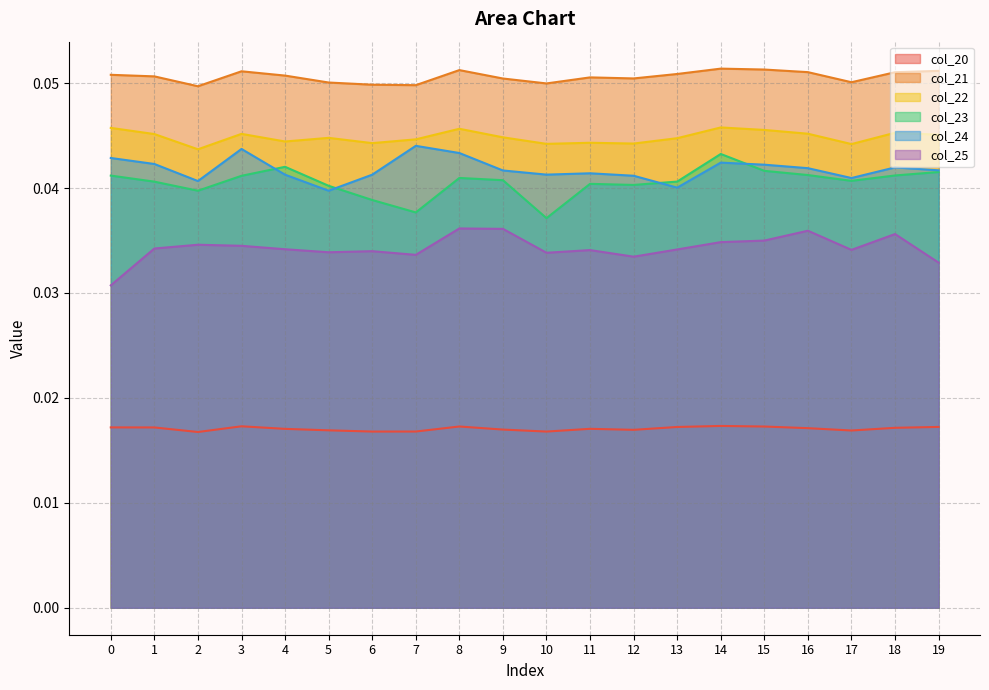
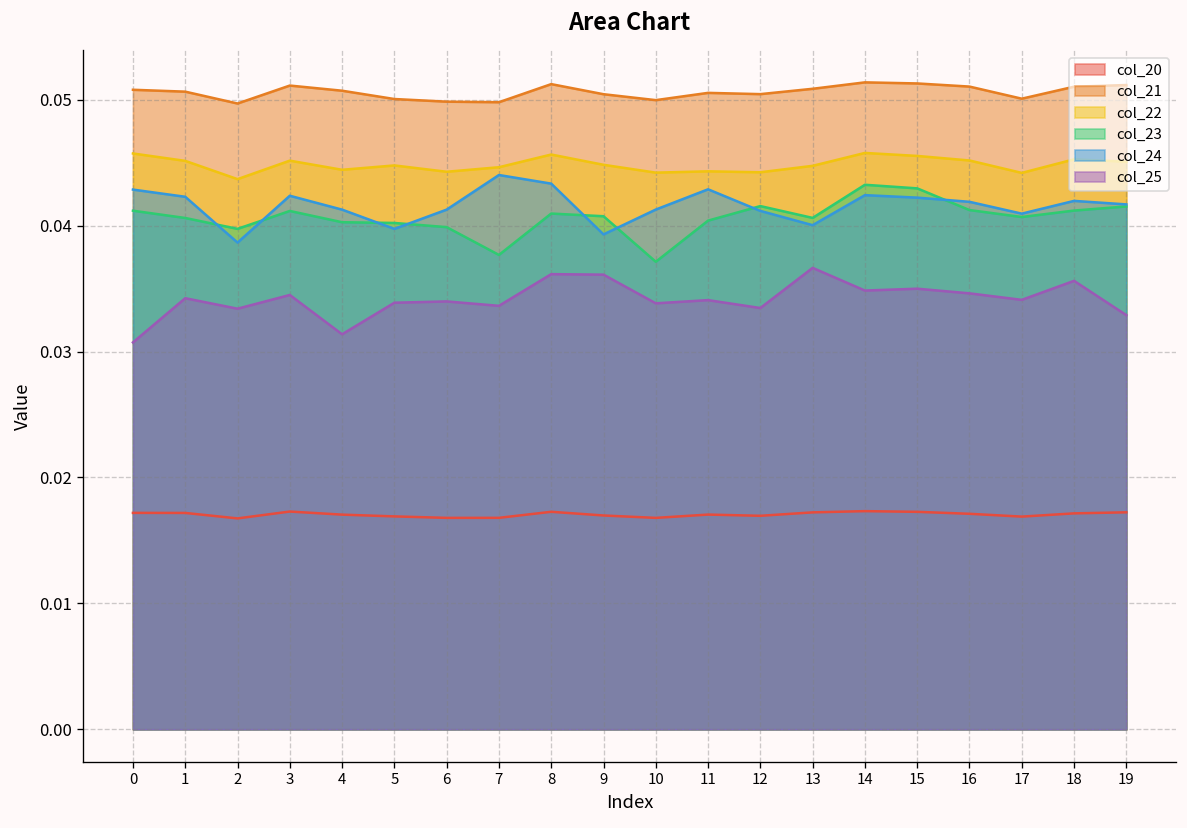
col_24, 2: 0.0407 -> 0.0387
col_25, 2: 0.0346 -> 0.0334
col_24, 3: 0.0437 -> 0.0424
col_23, 4: 0.0420 -> 0.0403
col_25, 4: 0.0342 -> 0.0314
col_23, 6: 0.0389 -> 0.0399
col_24, 9: 0.0417 -> 0.0393
col_24, 11: 0.0414 -> 0.0429
col_23, 12: 0.0403 -> 0.0416
col_25, 13: 0.0341 -> 0.0366
col_23, 15: 0.0416 -> 0.0430
col_25, 16: 0.0359 -> 0.0346
